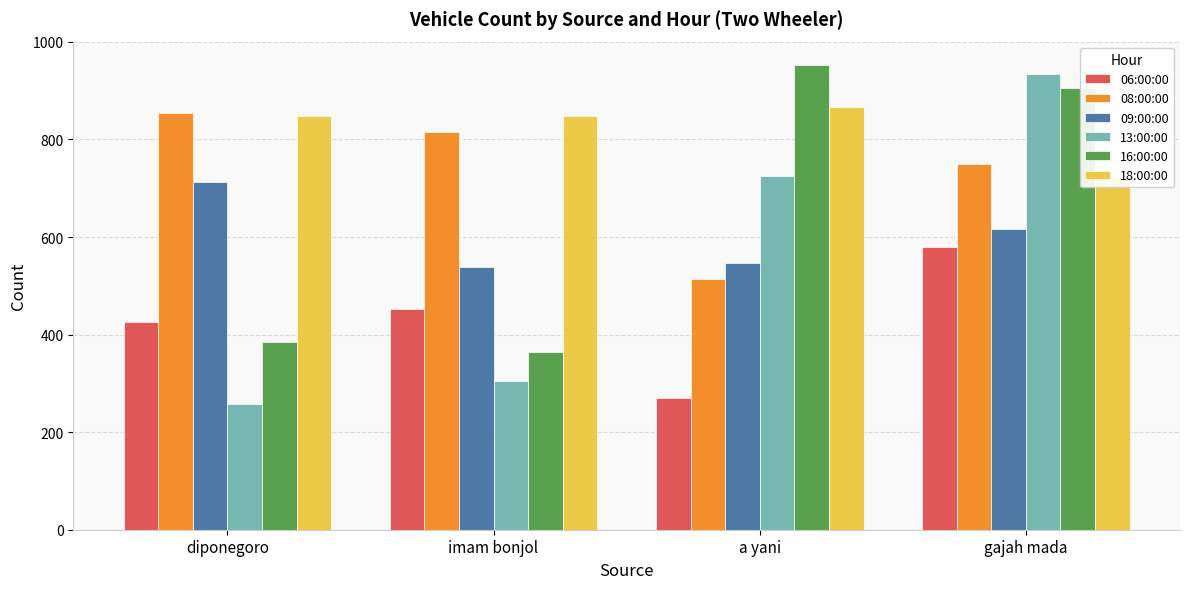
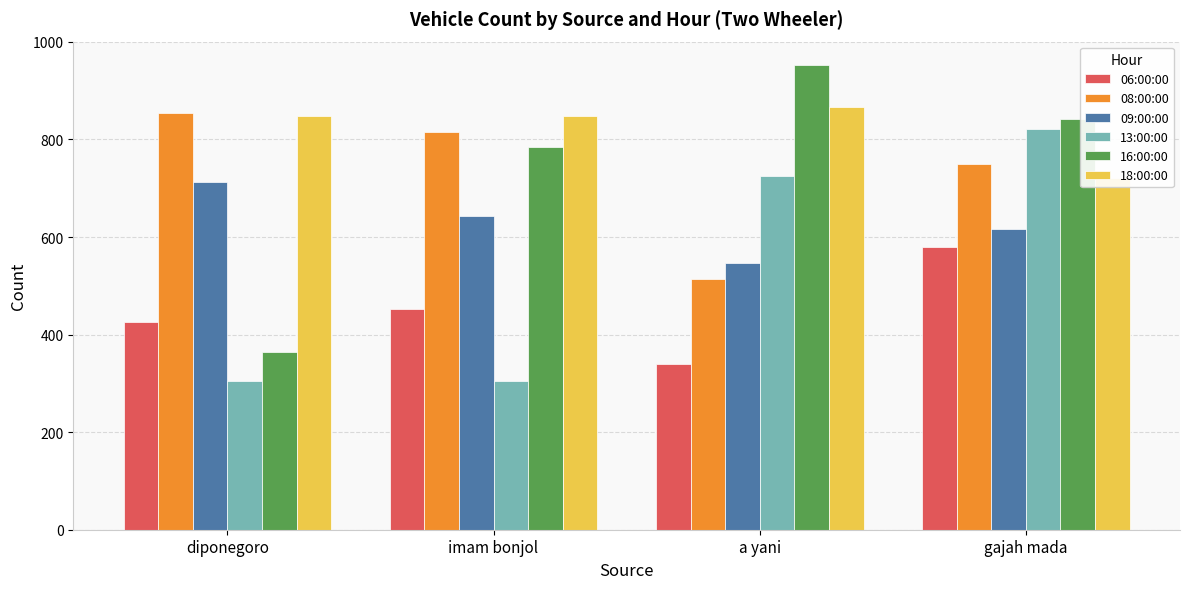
13:00:00, diponegoro: 260 -> 300
16:00:00, diponegoro: 380 -> 370
09:00:00, imam bonjol: 540 -> 640
16:00:00, imam bonjol: 370 -> 780
06:00:00, a yani: 270 -> 340
13:00:00, gajah mada: 940 -> 820
16:00:00, gajah mada: 910 -> 840
